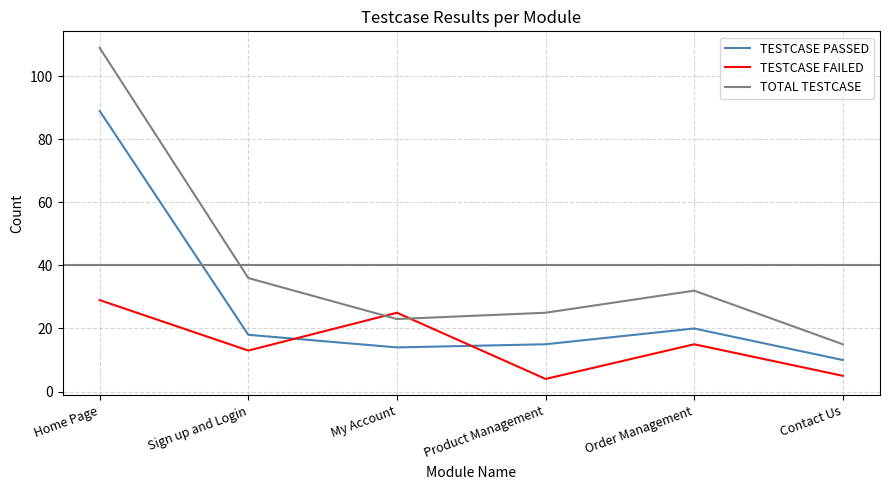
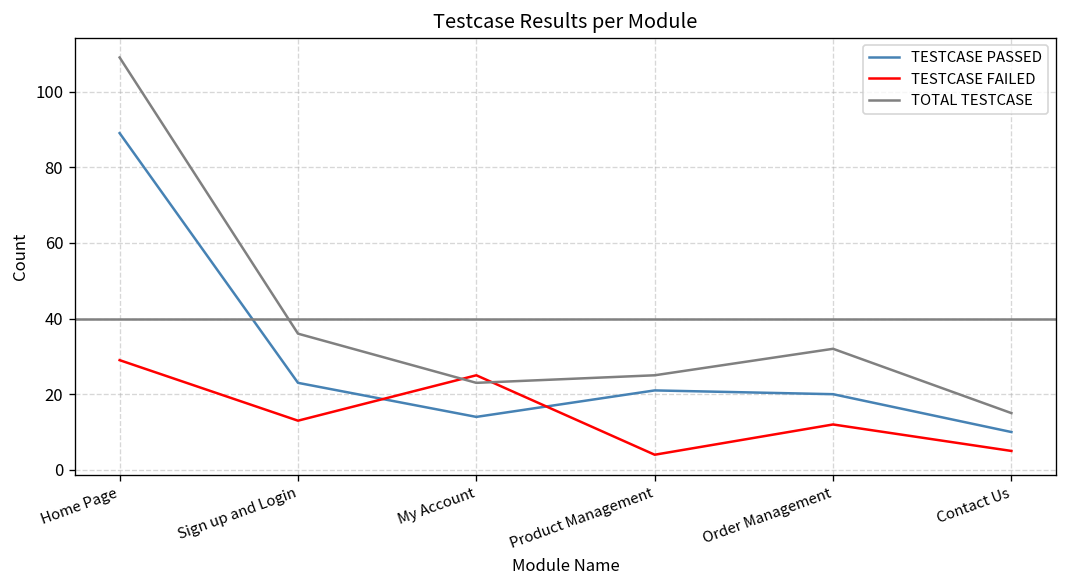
TESTCASE PASSED, Sign up and Login: 18 -> 23
TESTCASE PASSED, Product Management: 15 -> 21
TESTCASE FAILED, Order Management: 15 -> 12
